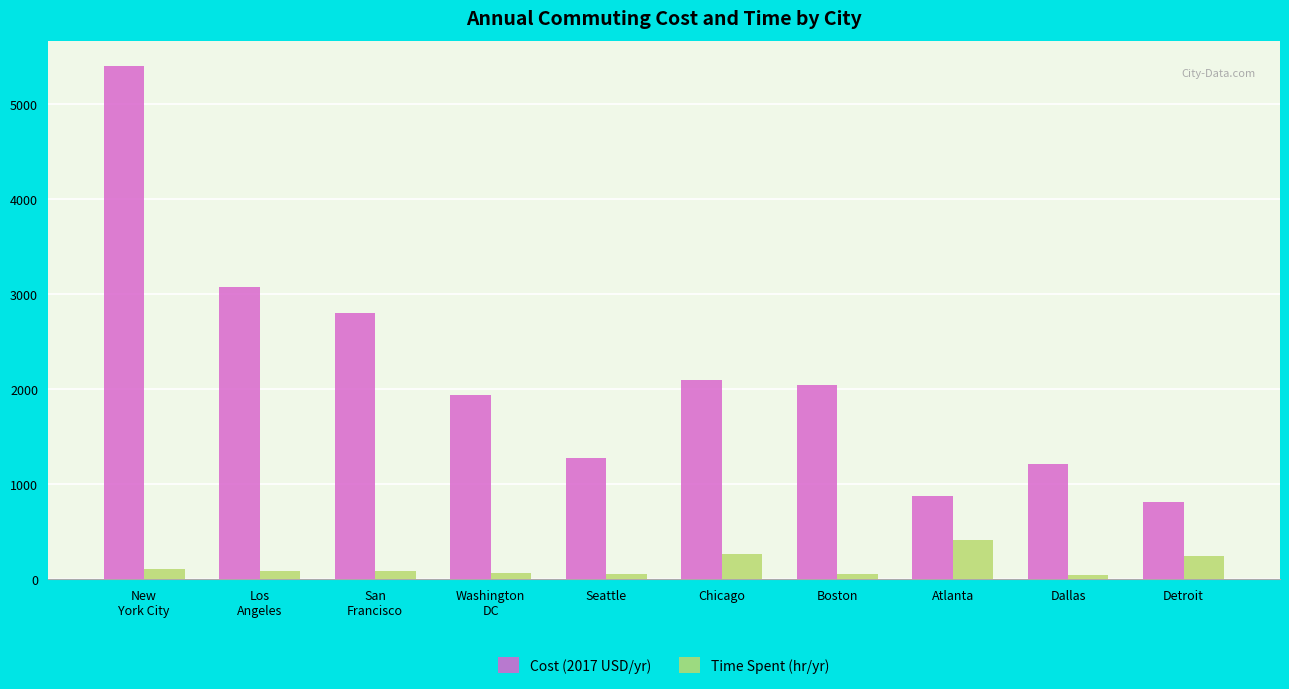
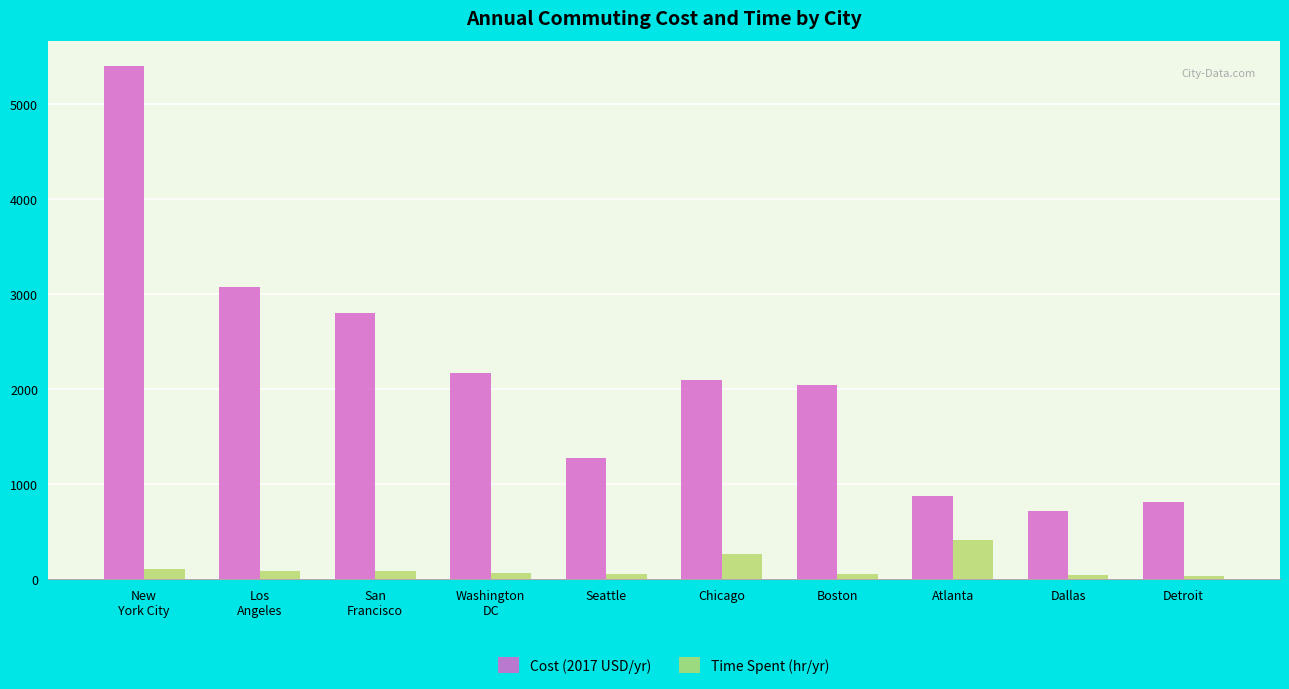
Cost (2017 USD/yr), Washington DC: 1900 -> 2200
Cost (2017 USD/yr), Dallas: 1200 -> 700
Time Spent (hr/yr), Detroit: 200 -> 0
